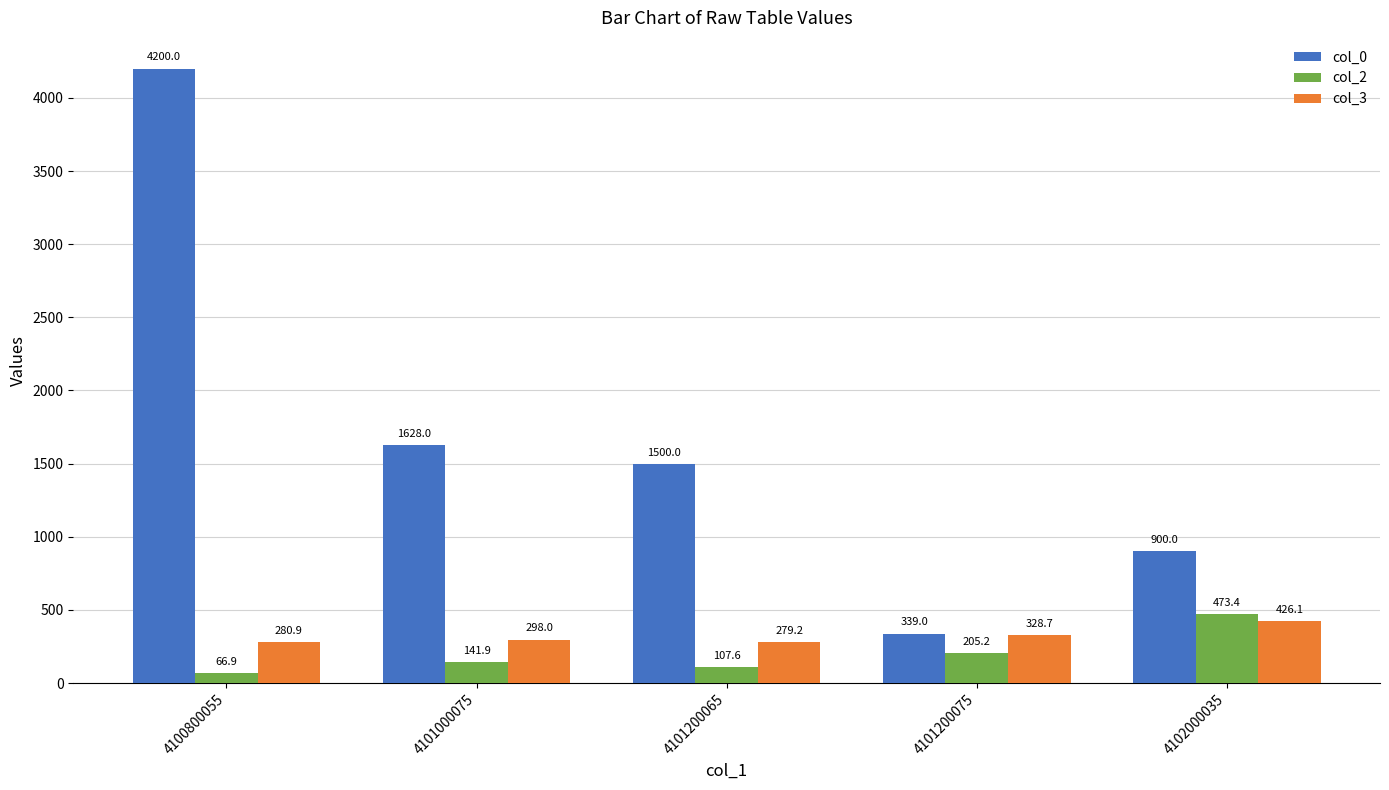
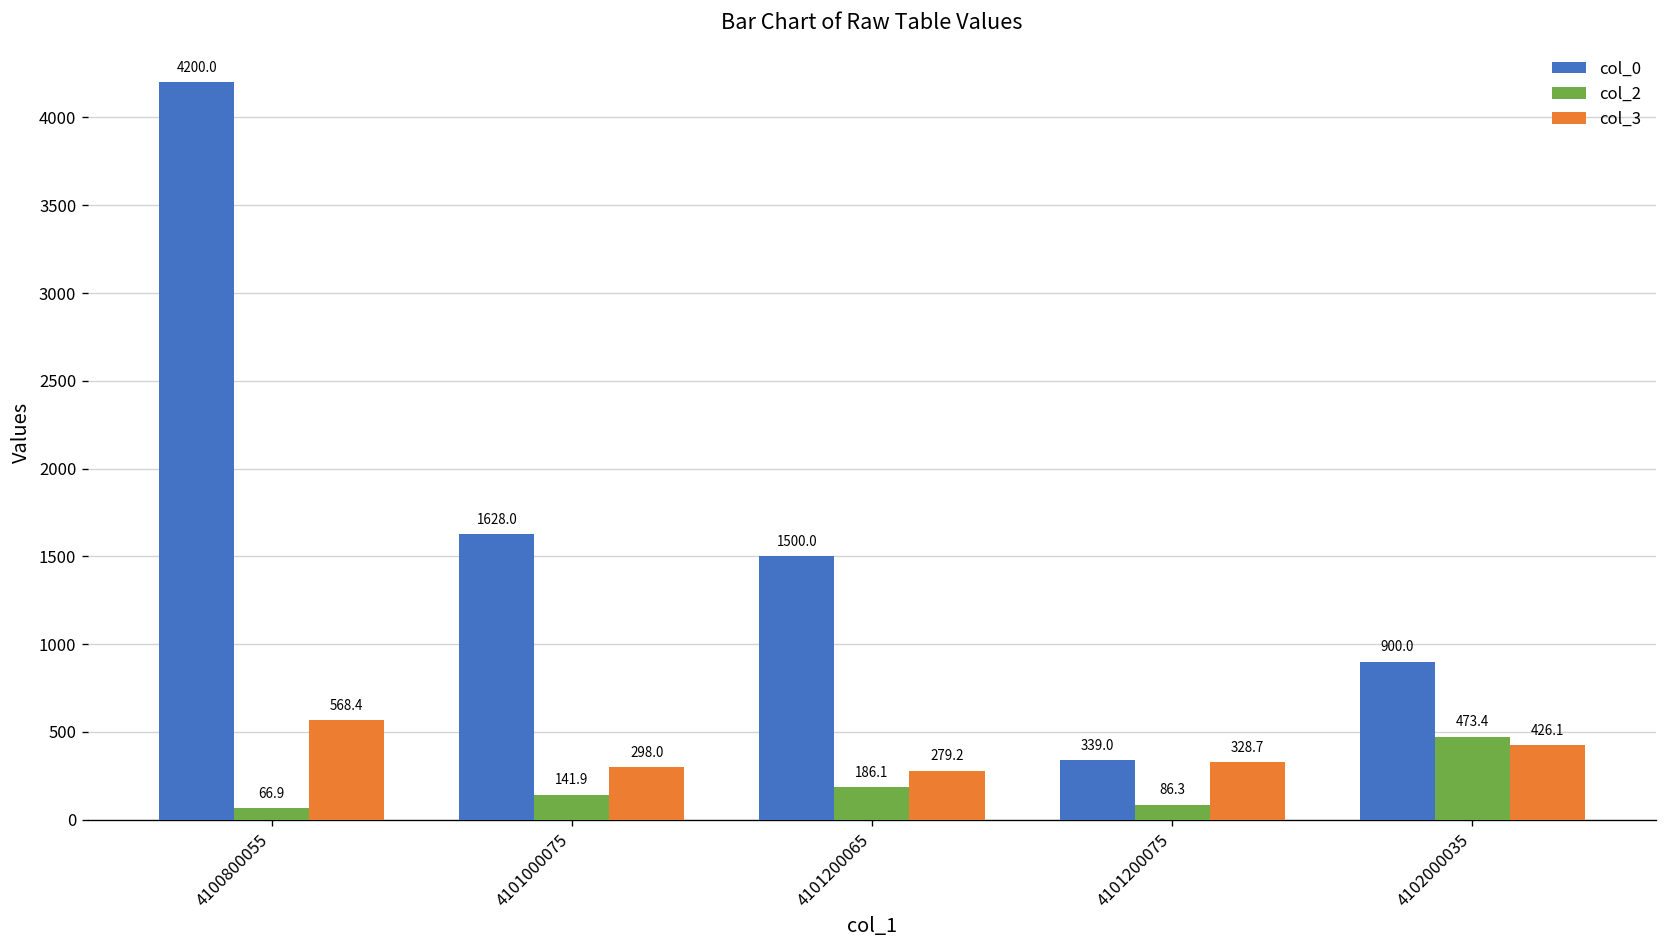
col_3, 4100800055: 280.9 -> 568.4
col_2, 4101200065: 107.6 -> 186.1
col_2, 4101200075: 205.2 -> 86.3
